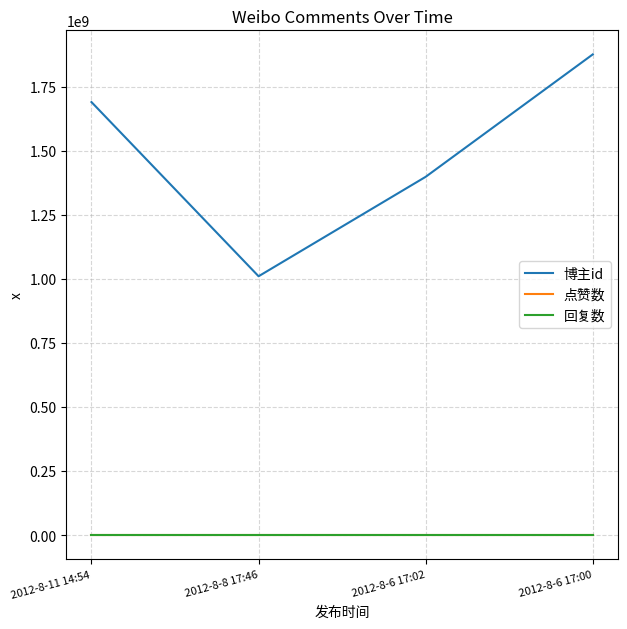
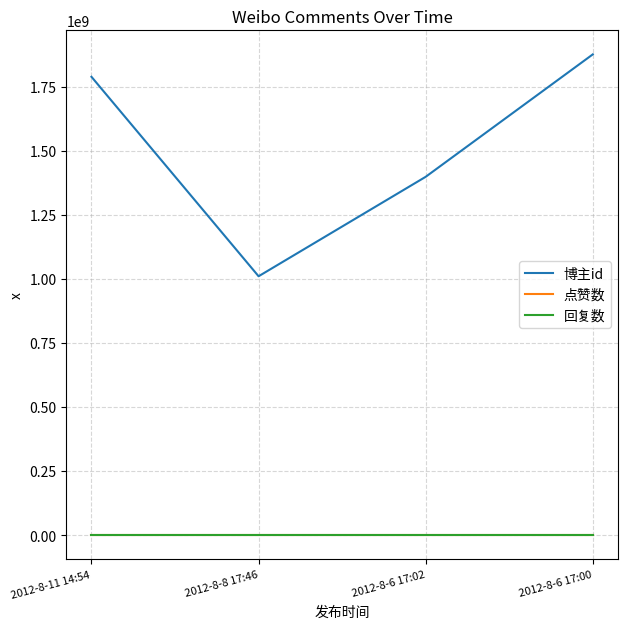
博主id, 2012-8-11 14:54: 1690000000 -> 1790000000
